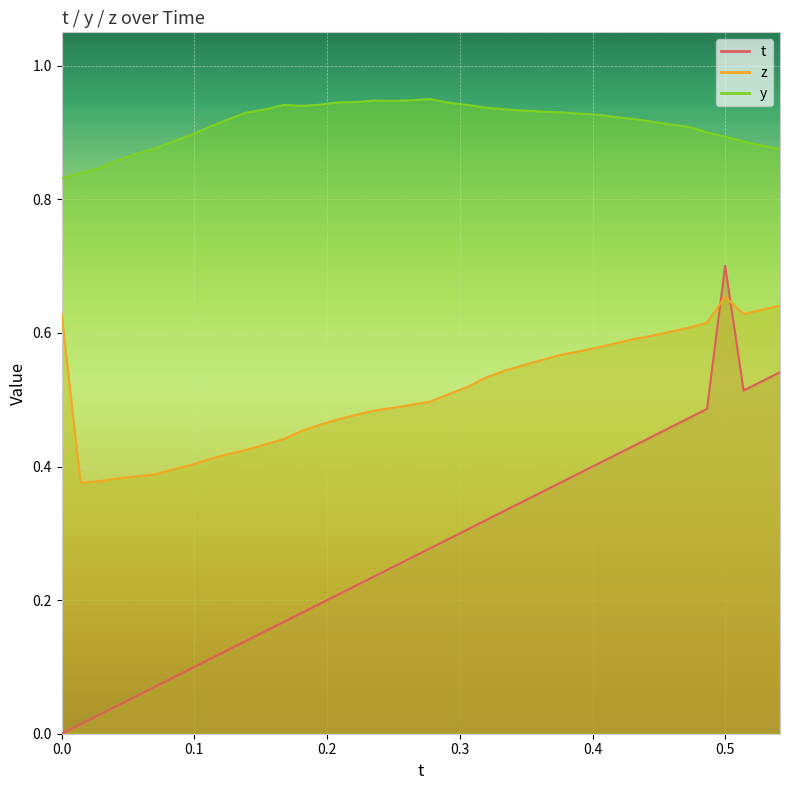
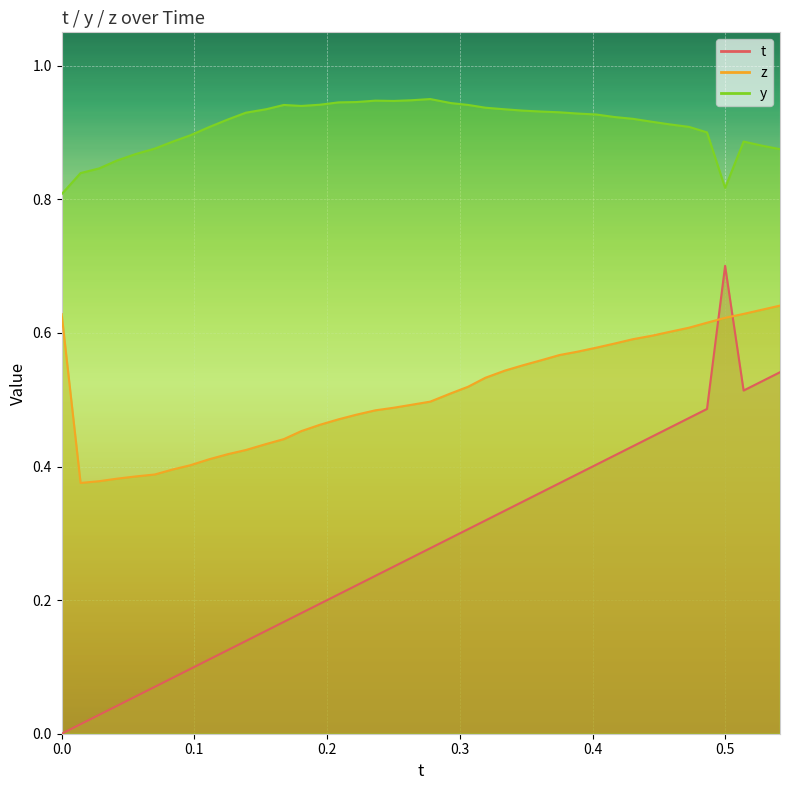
y, 0.0: 0.83 -> 0.81
z, 0.5: 0.65 -> 0.62
y, 0.5: 0.89 -> 0.82
